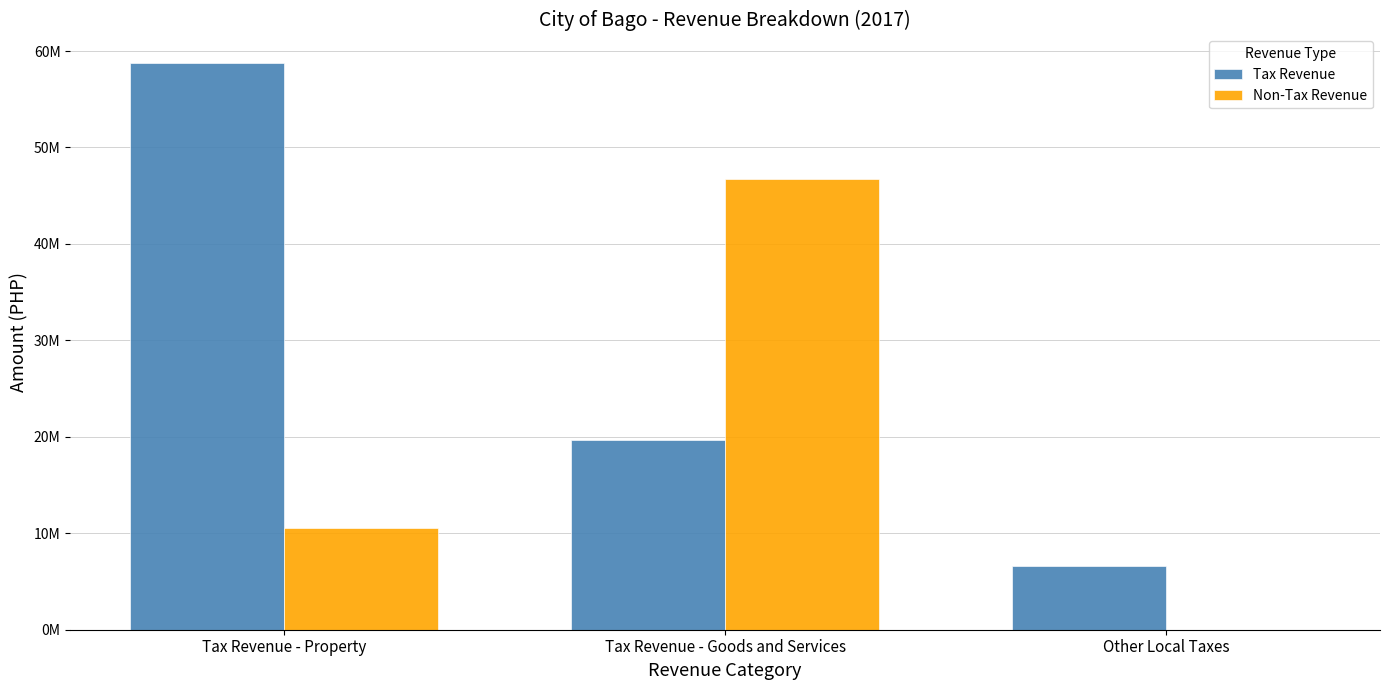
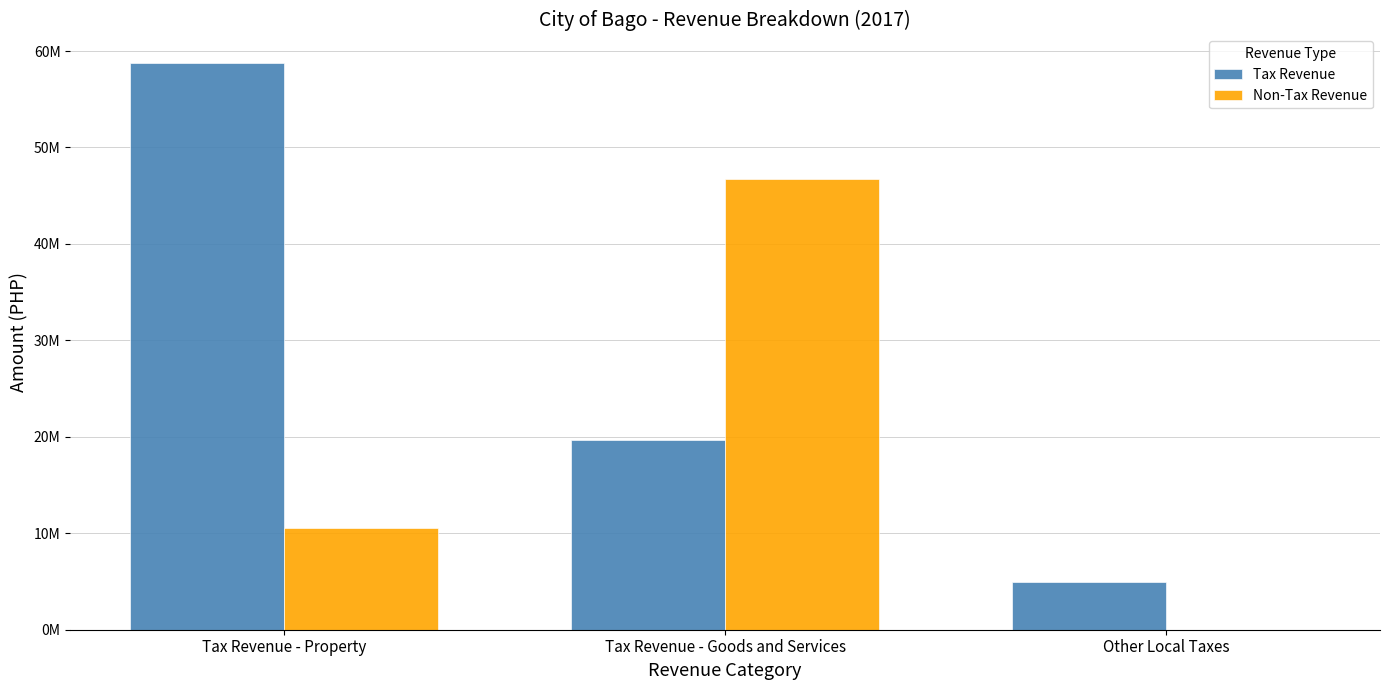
Tax Revenue, Other Local Taxes: 7000000 -> 5000000
